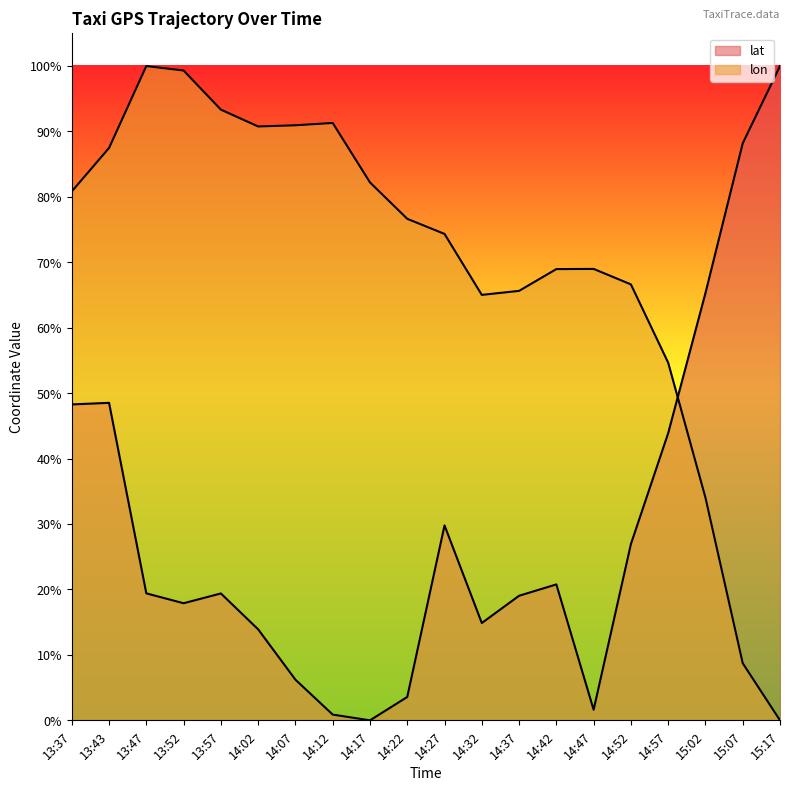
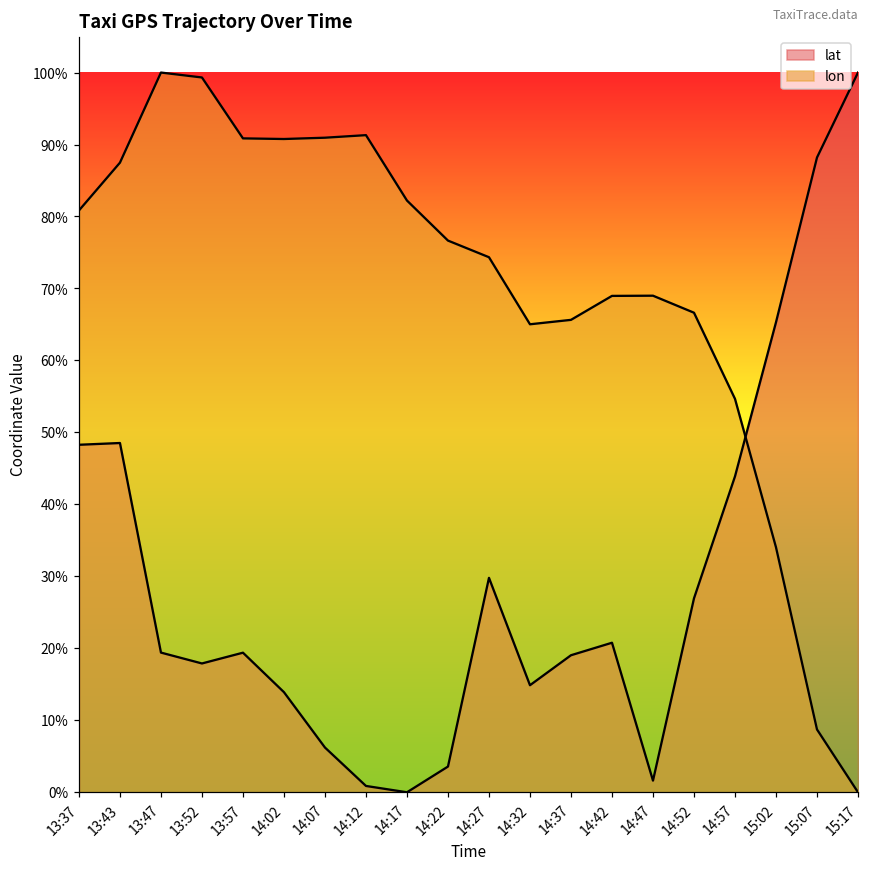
lon, 13:57: 93% -> 91%
